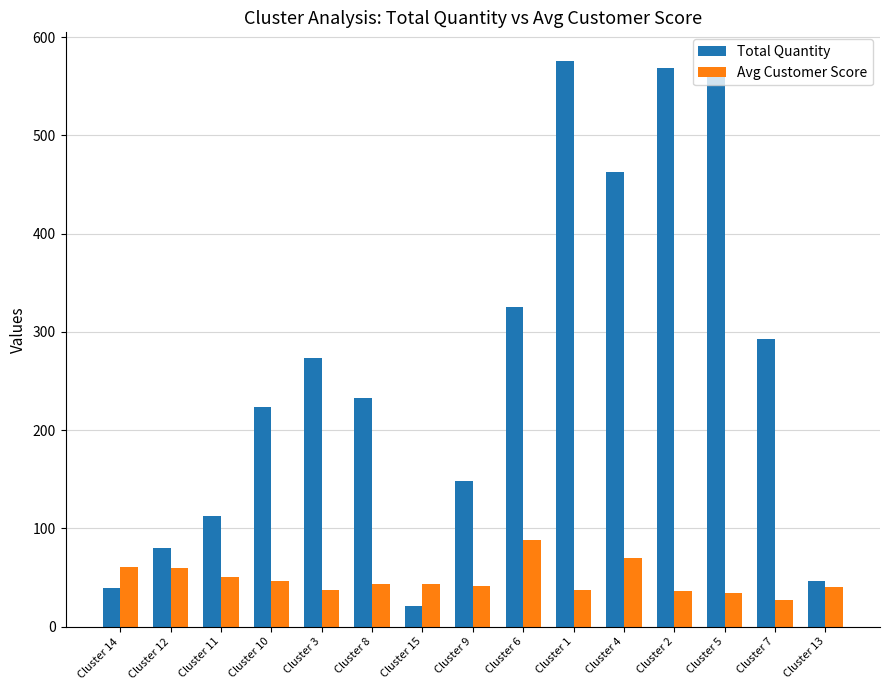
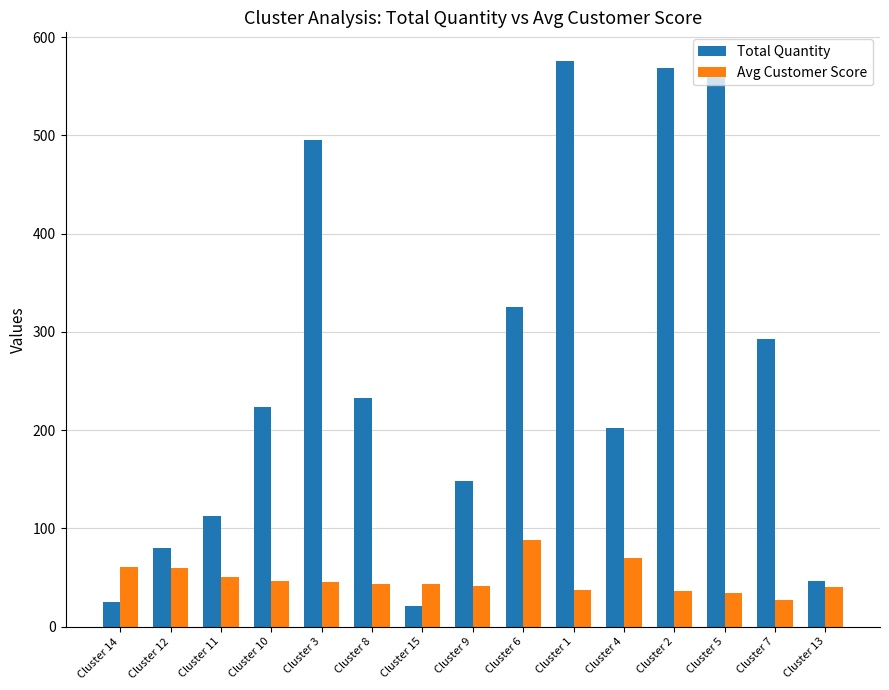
Total Quantity, Cluster 14: 40 -> 30
Total Quantity, Cluster 3: 270 -> 500
Avg Customer Score, Cluster 3: 40 -> 50
Total Quantity, Cluster 4: 460 -> 200
